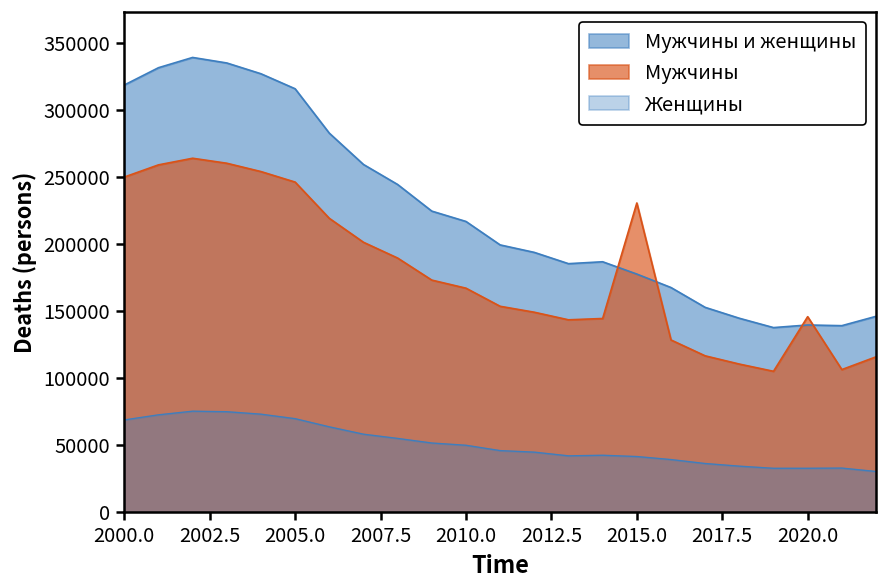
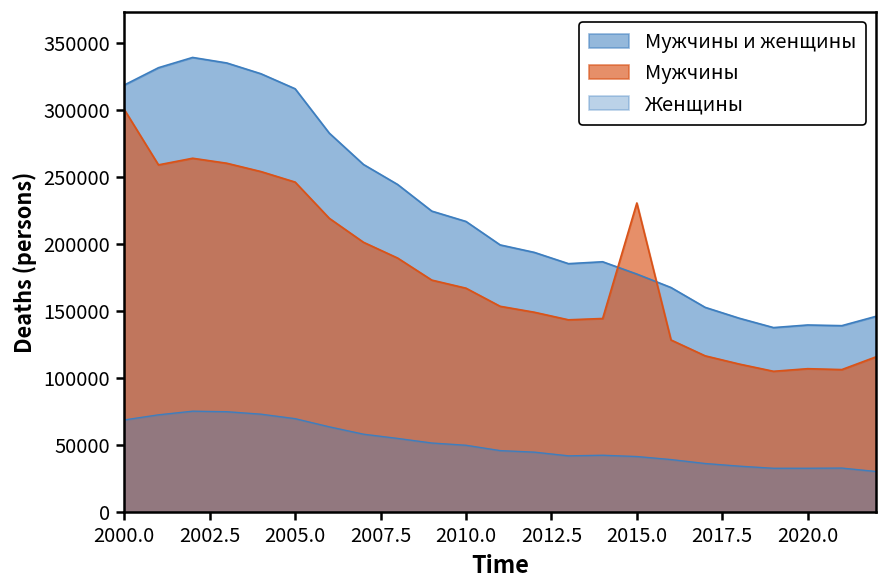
Мужчины, 2000.0: 250000 -> 300000
Мужчины, 2020.0: 146000 -> 107000
